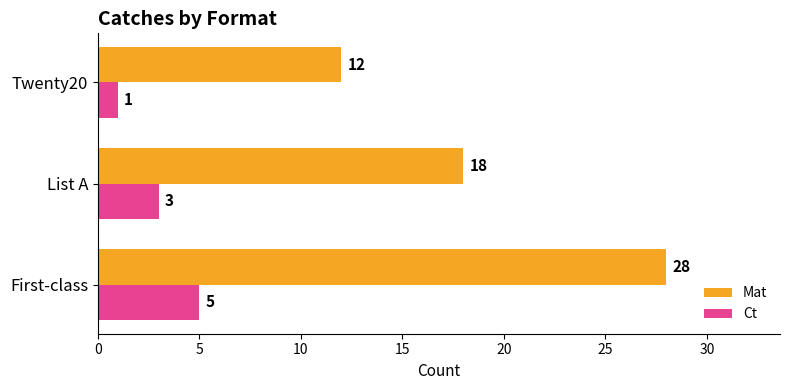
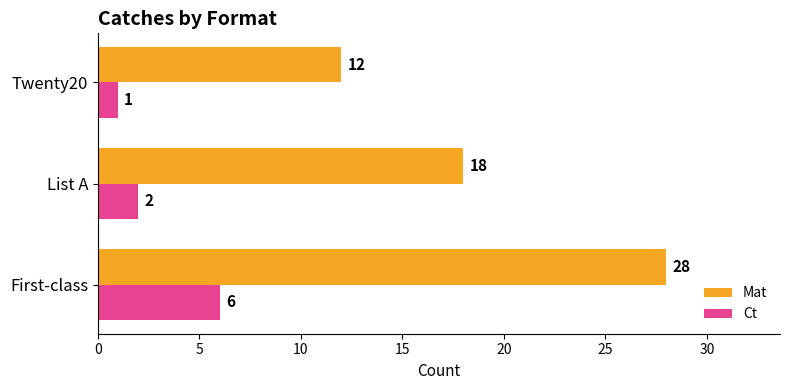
Ct, List A: 3 -> 2
Ct, First-class: 5 -> 6
